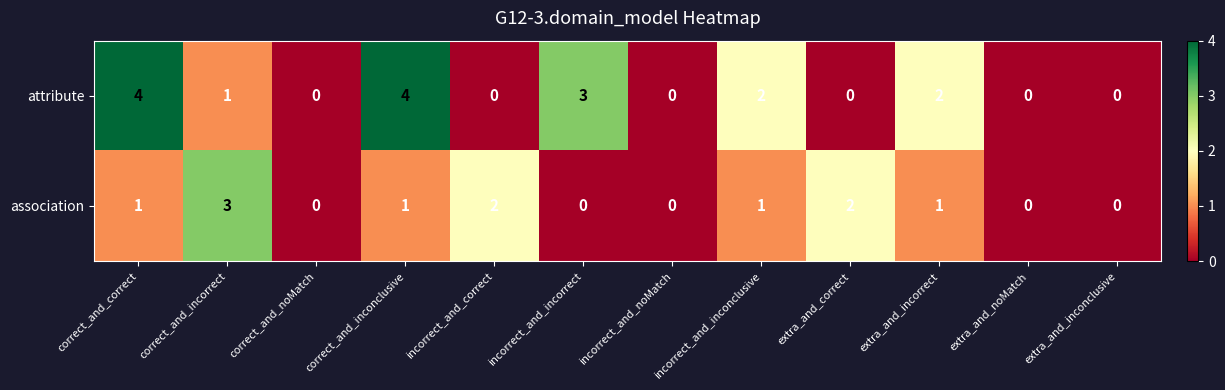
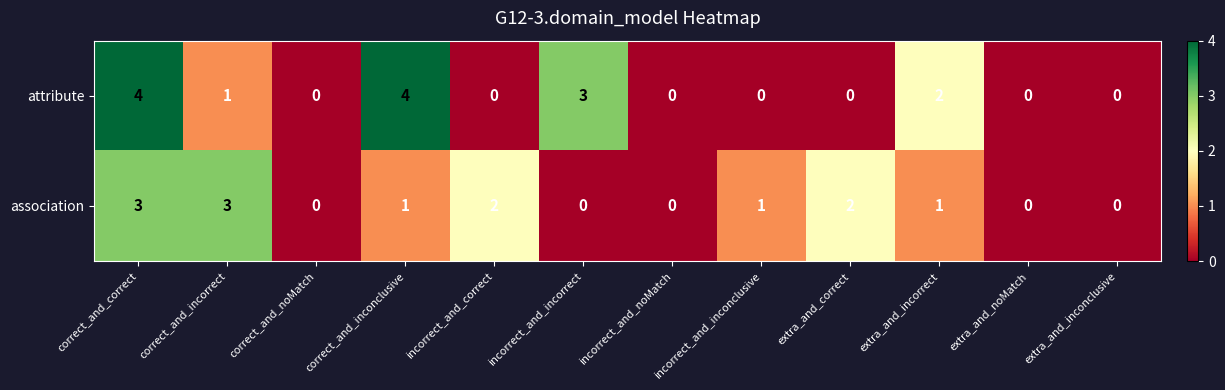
attribute, incorrect_and_inconclusive: 2 -> 0
association, correct_and_correct: 1 -> 3
